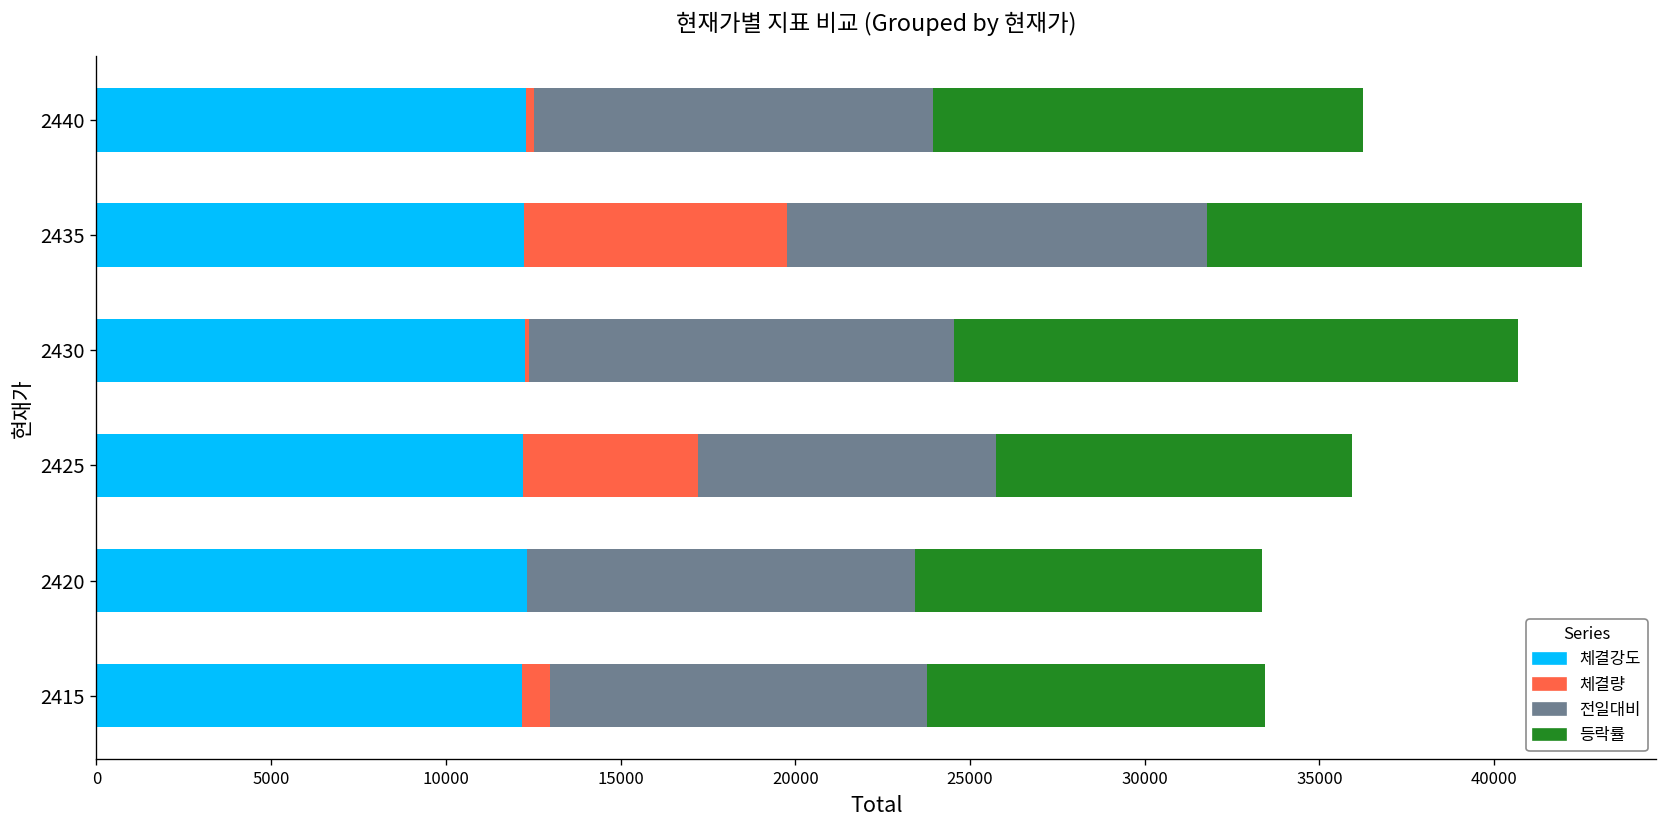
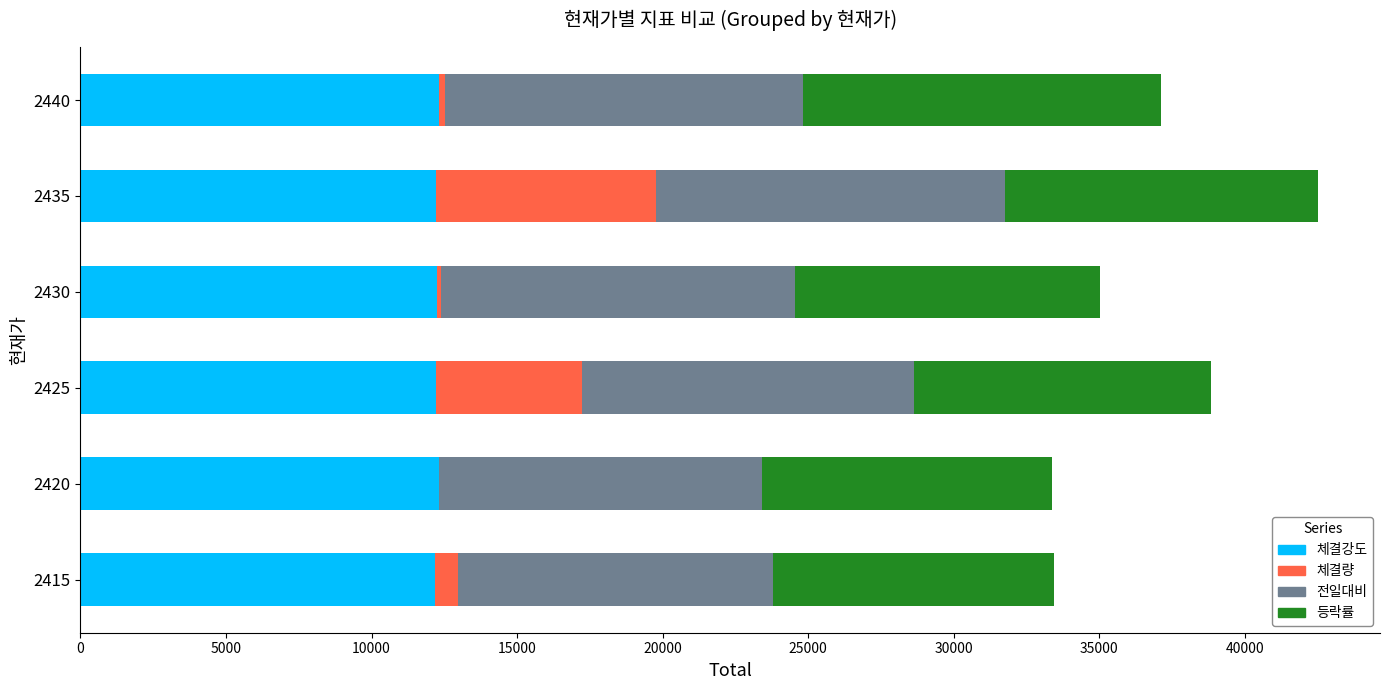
전일대비, 2440: 11400 -> 12300
등락률, 2430: 16100 -> 10500
전일대비, 2425: 8500 -> 11400
